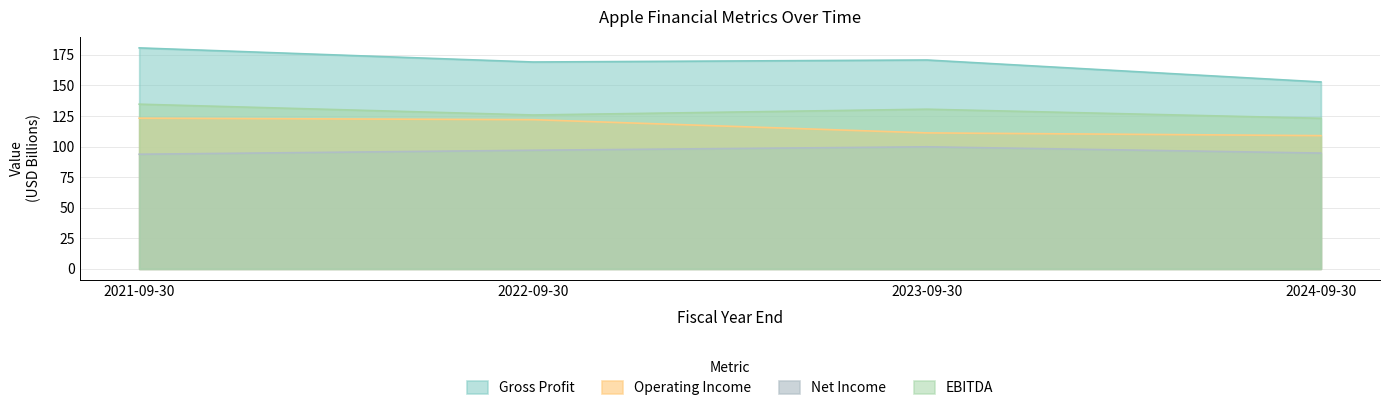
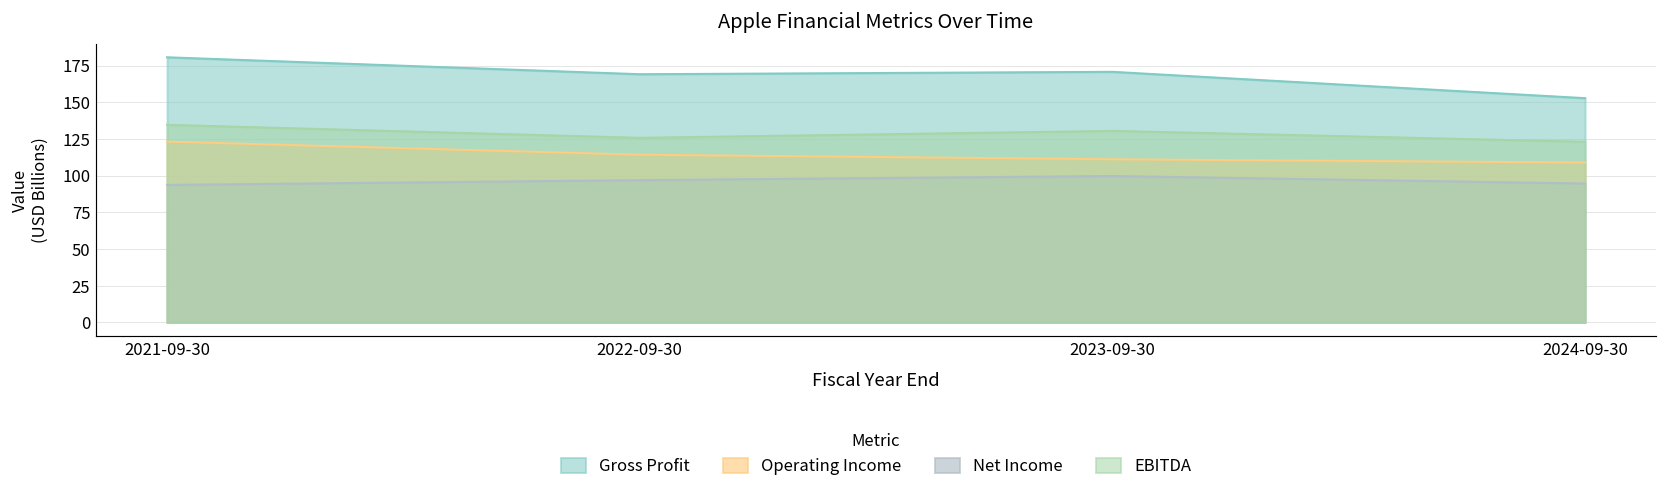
Operating Income, 2022-09-30: 122 -> 114
